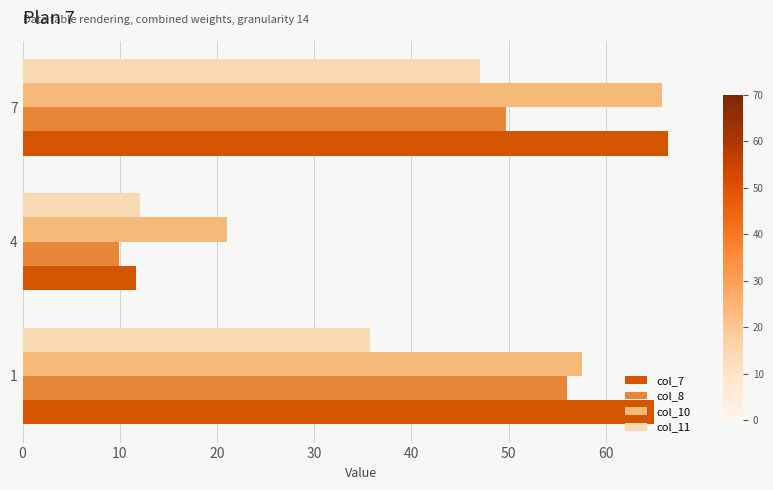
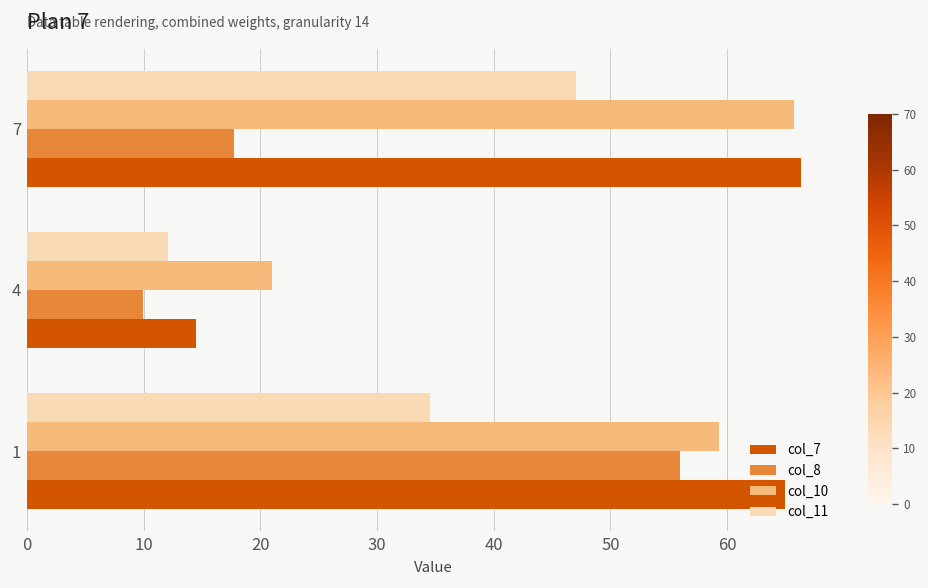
col_8, 7: 50 -> 18
col_7, 4: 12 -> 14
col_11, 1: 36 -> 35
col_10, 1: 58 -> 59
